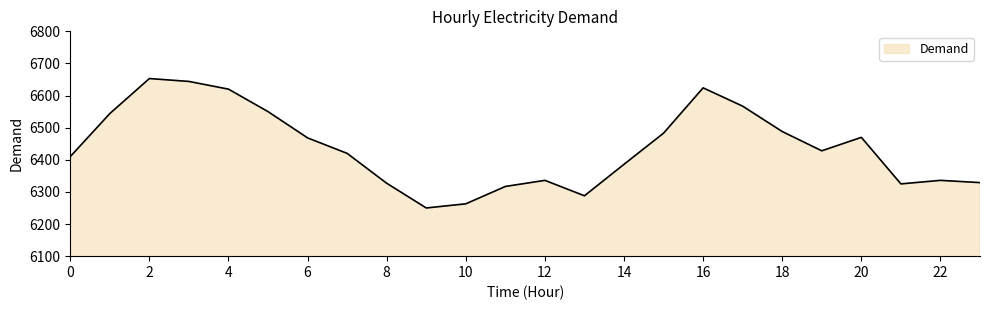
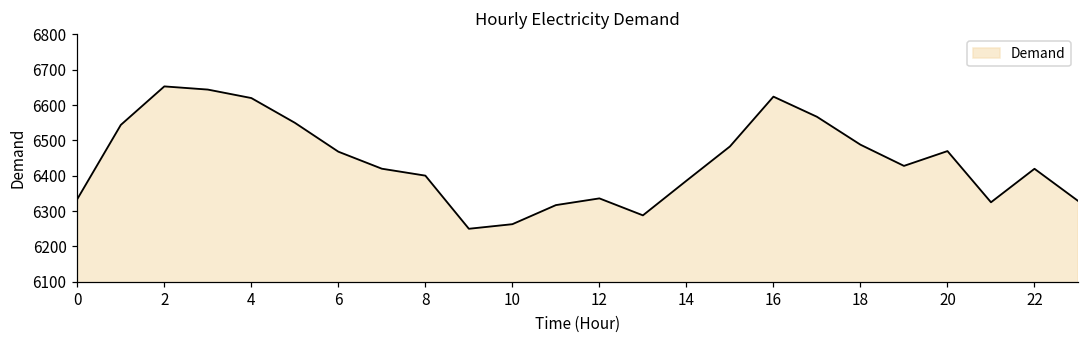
0: 6410 -> 6330
8: 6330 -> 6400
22: 6340 -> 6420
